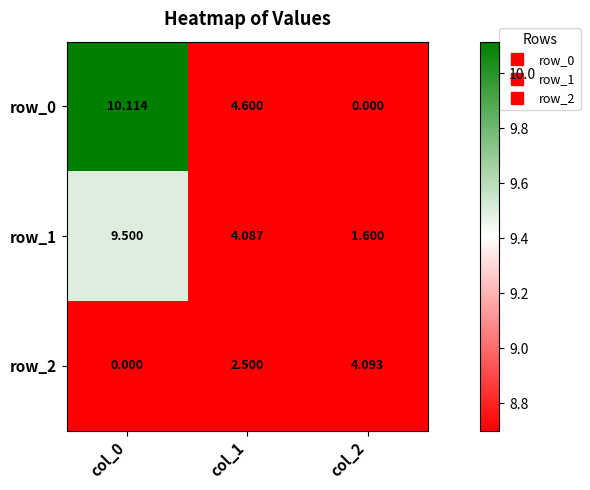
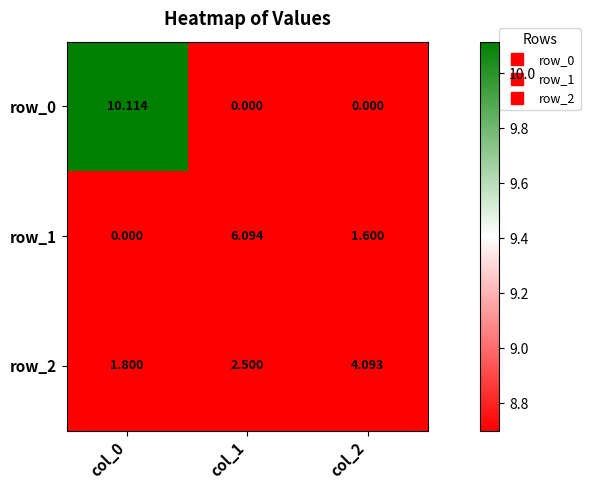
row_0, col_1: 4.600 -> 0.000
row_1, col_0: 9.500 -> 0.000
row_1, col_1: 4.087 -> 6.094
row_2, col_0: 0.000 -> 1.800
